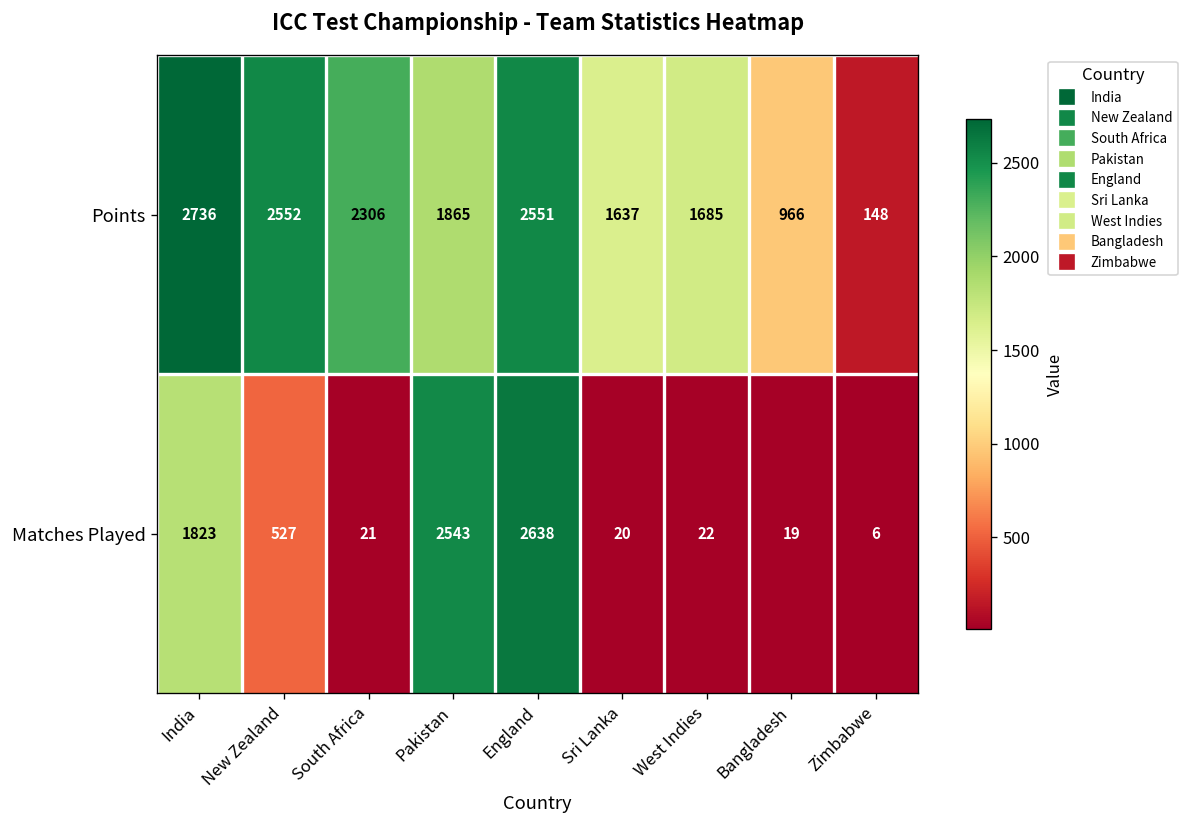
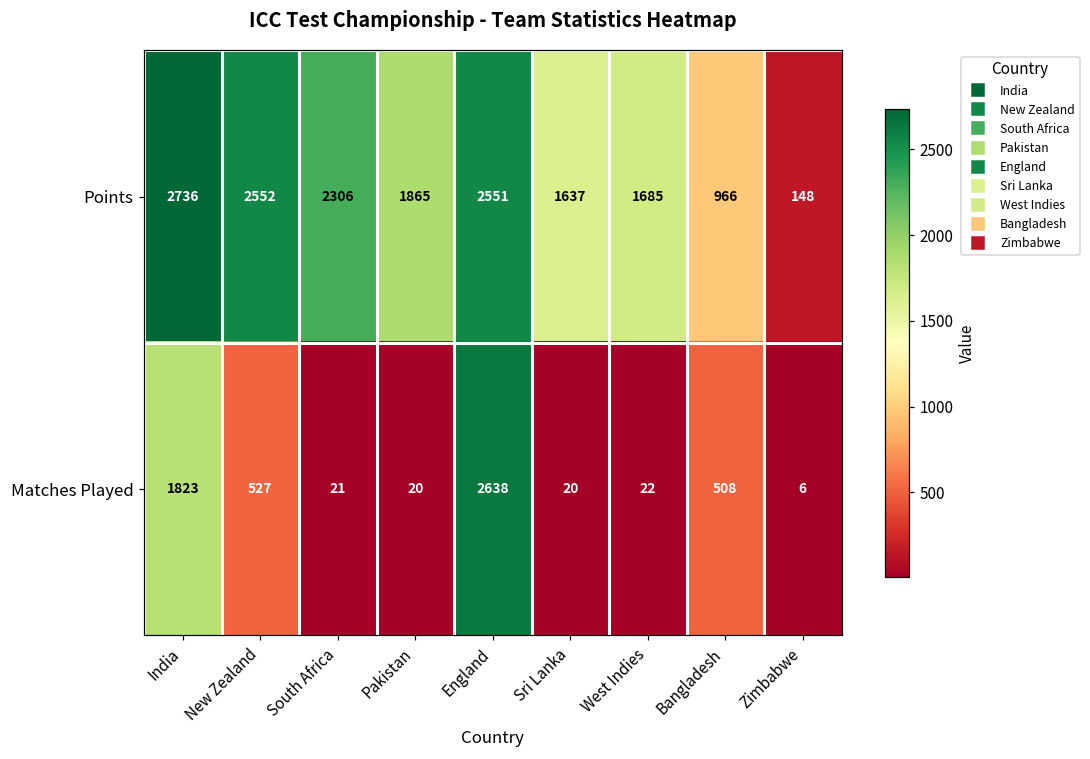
Matches Played, Pakistan: 2543 -> 20
Matches Played, Bangladesh: 19 -> 508
